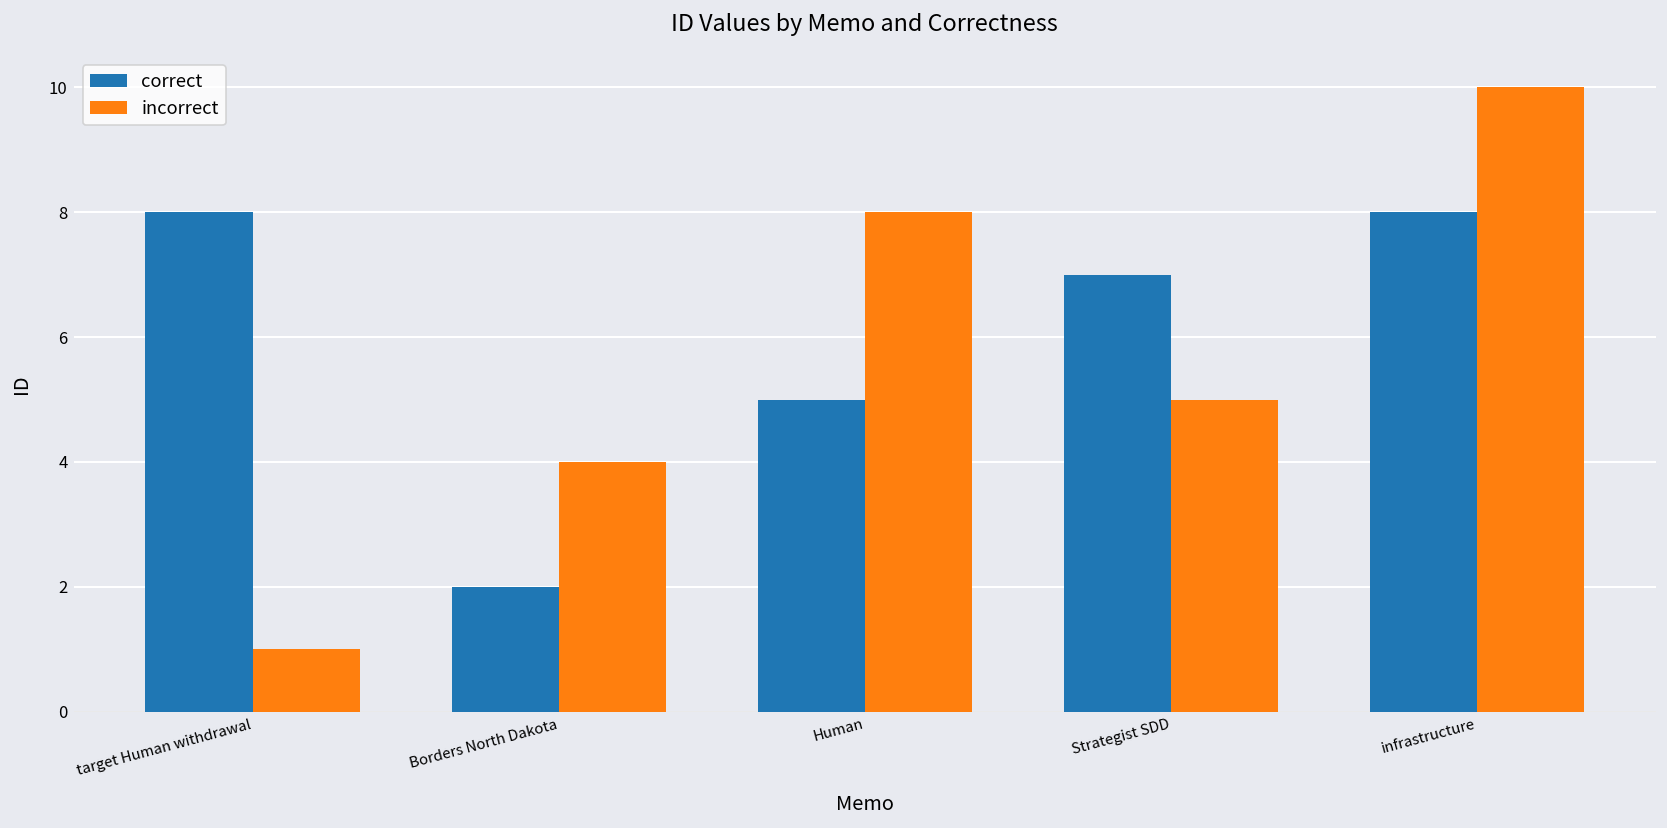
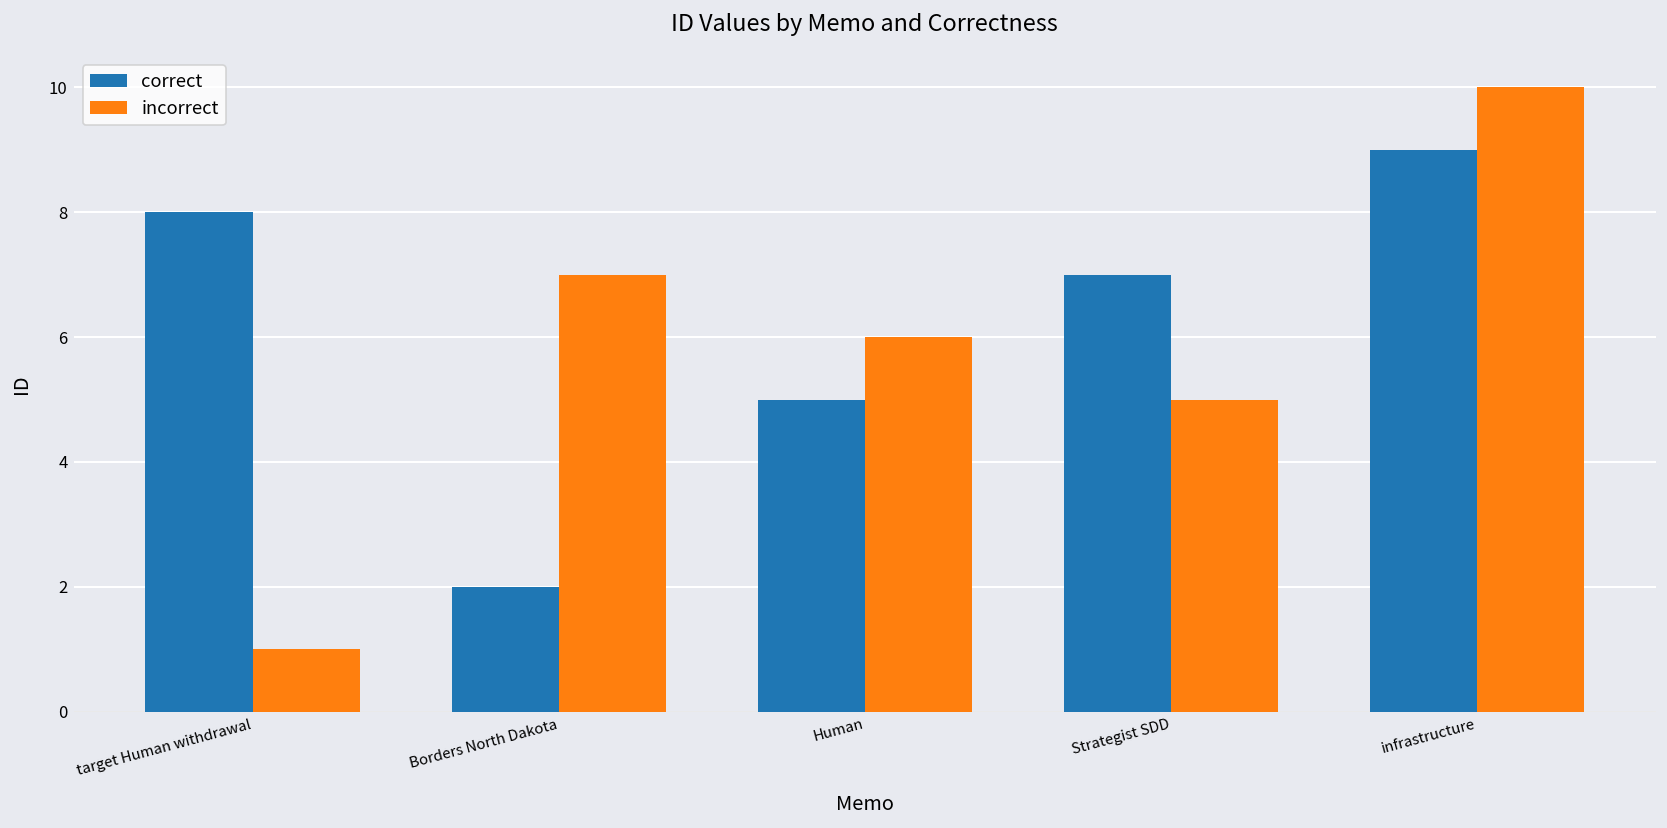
incorrect, Borders North Dakota: 4 -> 7
incorrect, Human: 8 -> 6
correct, infrastructure: 8 -> 9
